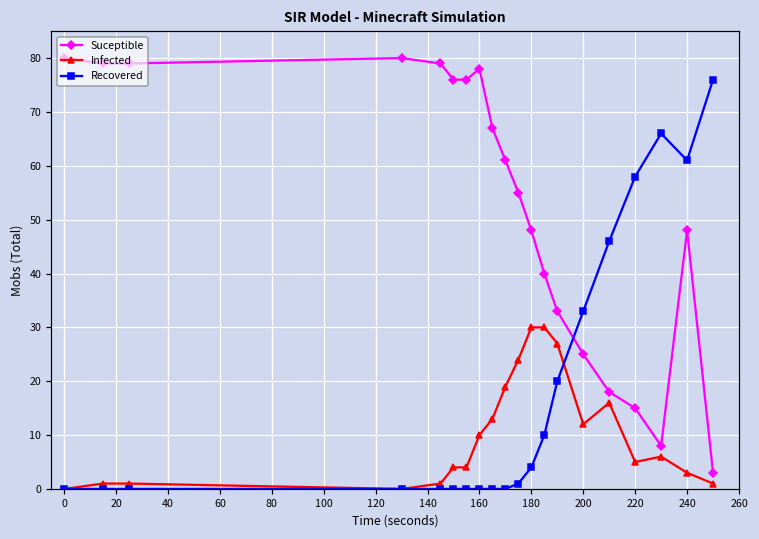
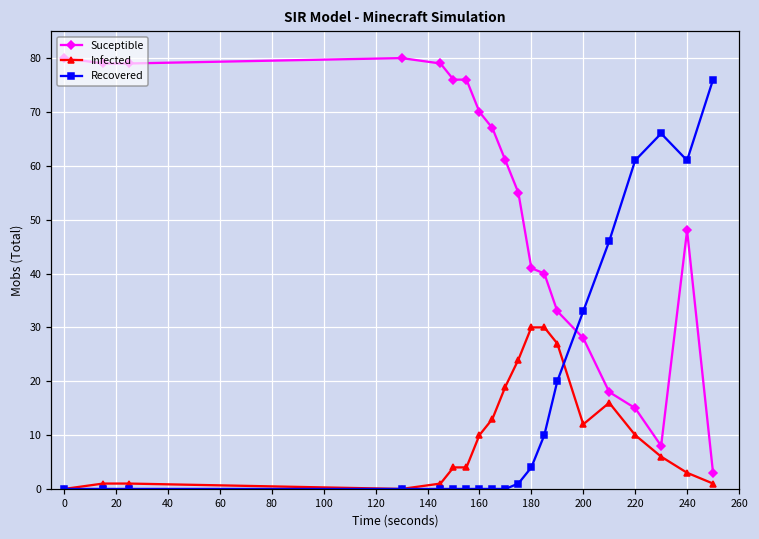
Suceptible, 160: 78 -> 70
Suceptible, 180: 48 -> 41
Suceptible, 200: 25 -> 28
Infected, 220: 5 -> 10
Recovered, 220: 58 -> 61
